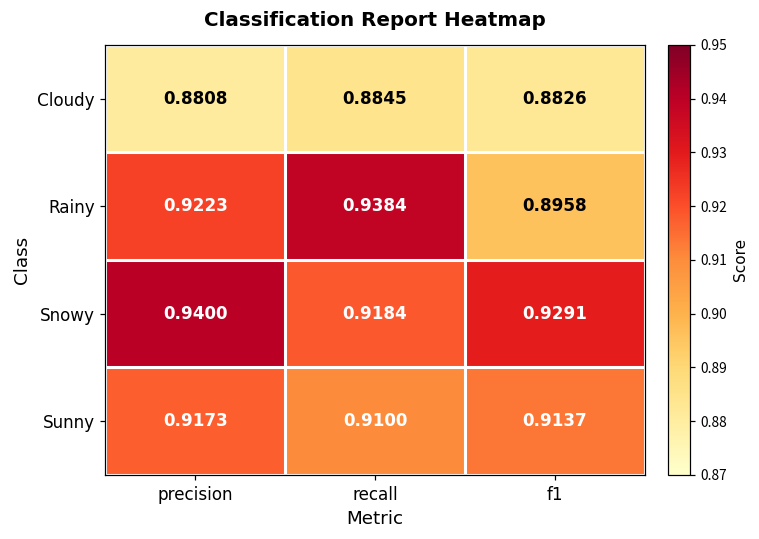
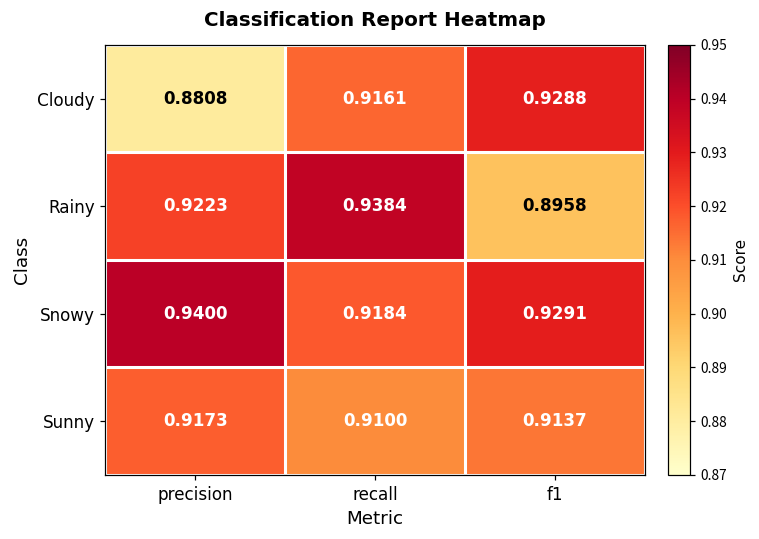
Cloudy, recall: 0.8845 -> 0.9161
Cloudy, f1: 0.8826 -> 0.9288
